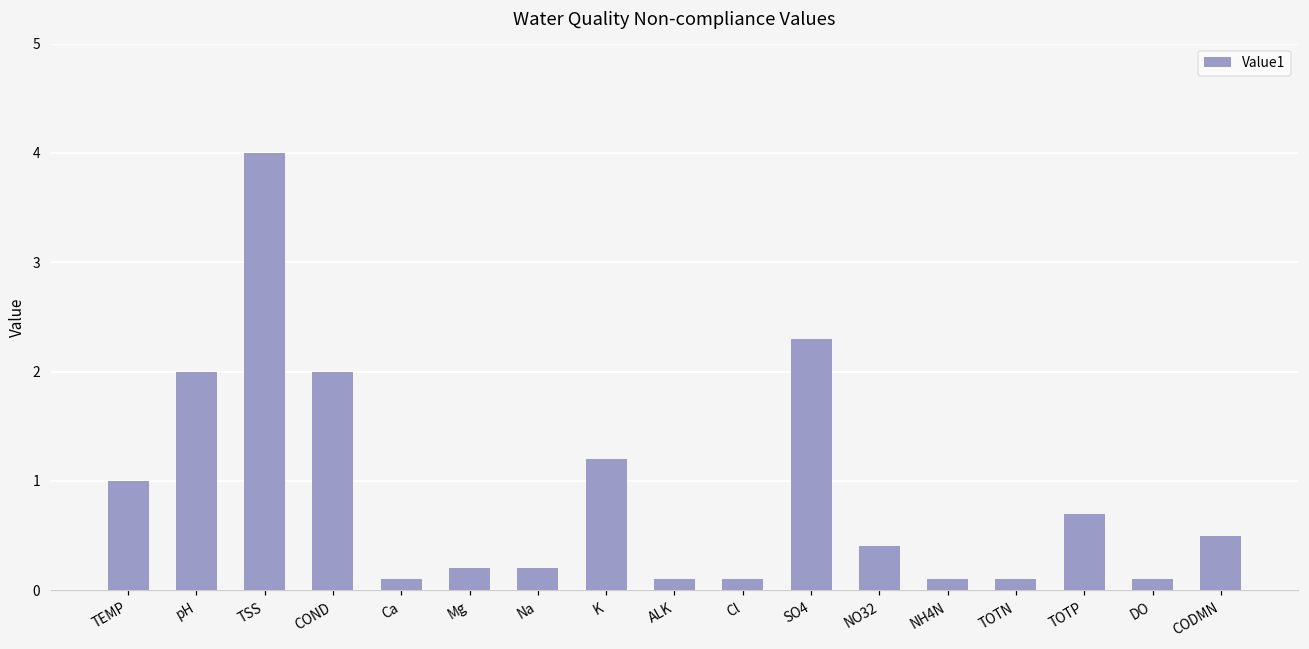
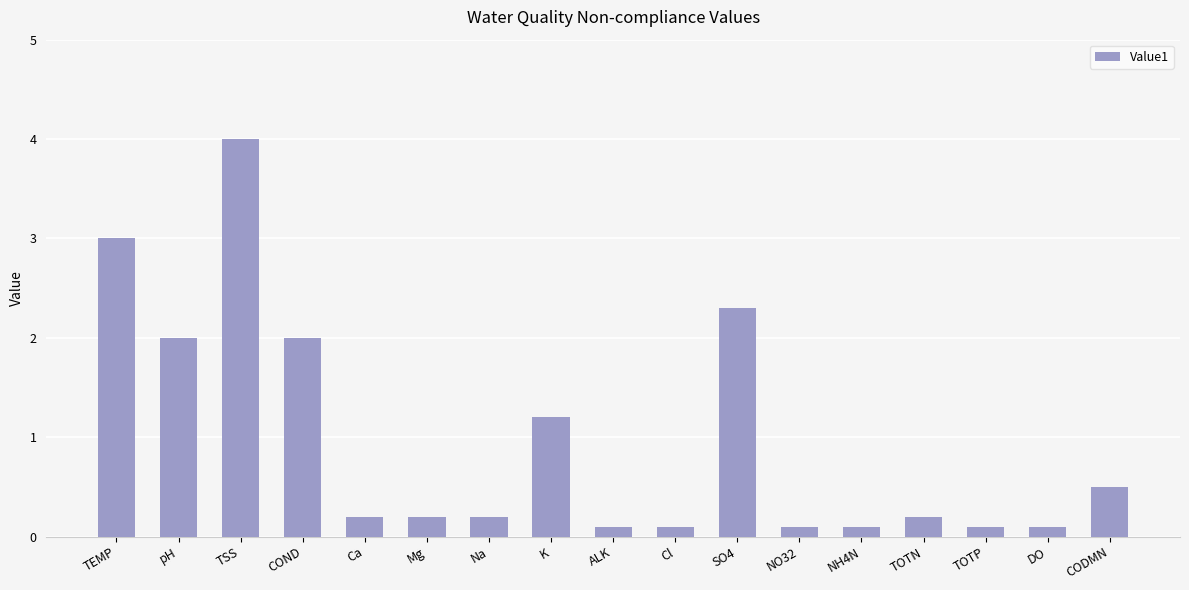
TEMP: 1 -> 3
Ca: 0.1 -> 0.2
NO32: 0.4 -> 0.1
TOTN: 0.1 -> 0.2
TOTP: 0.7 -> 0.1
